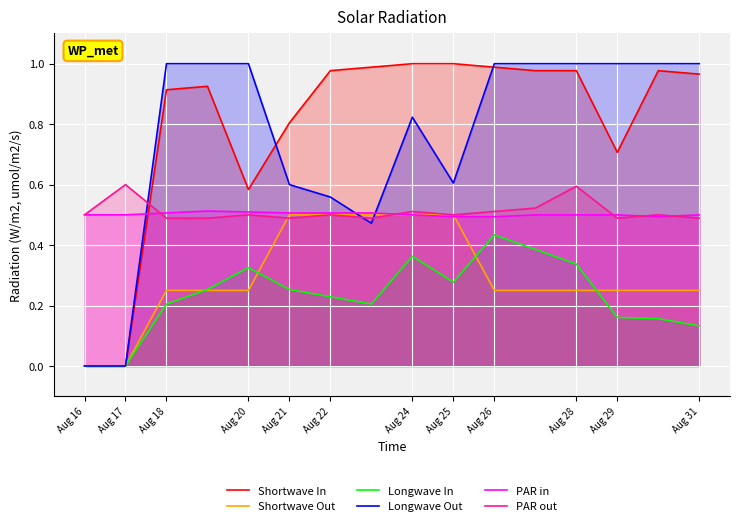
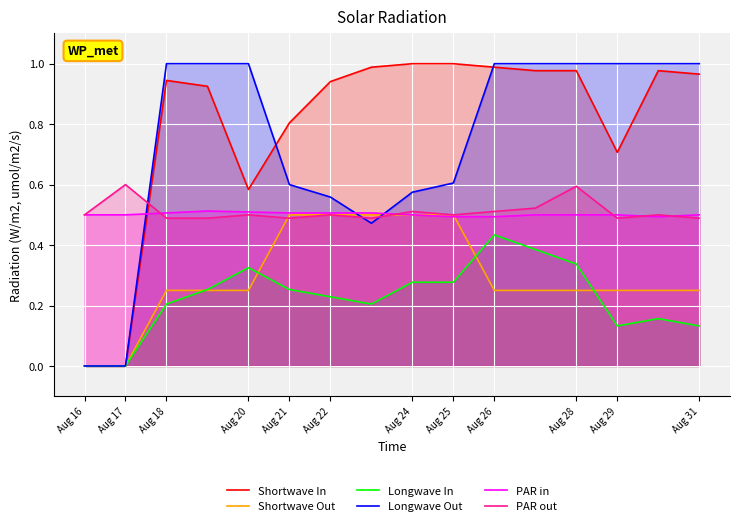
Shortwave In, Aug 18: 0.91 -> 0.94
Shortwave In, Aug 22: 0.98 -> 0.94
Longwave In, Aug 24: 0.36 -> 0.28
Longwave Out, Aug 24: 0.82 -> 0.58
Longwave In, Aug 29: 0.16 -> 0.13
